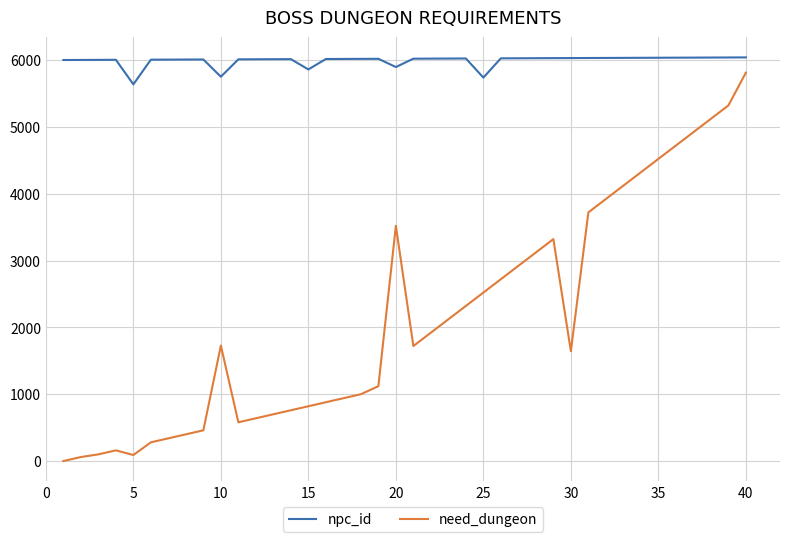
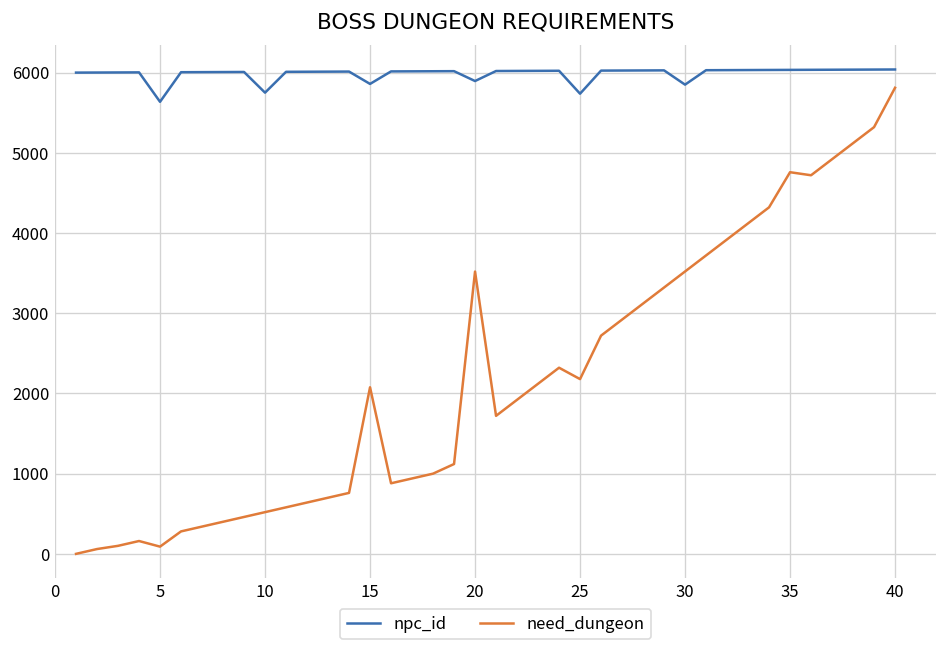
need_dungeon, 10: 1700 -> 500
need_dungeon, 15: 800 -> 2100
need_dungeon, 25: 2500 -> 2200
npc_id, 30: 6000 -> 5900
need_dungeon, 30: 1600 -> 3500
need_dungeon, 35: 4500 -> 4800
